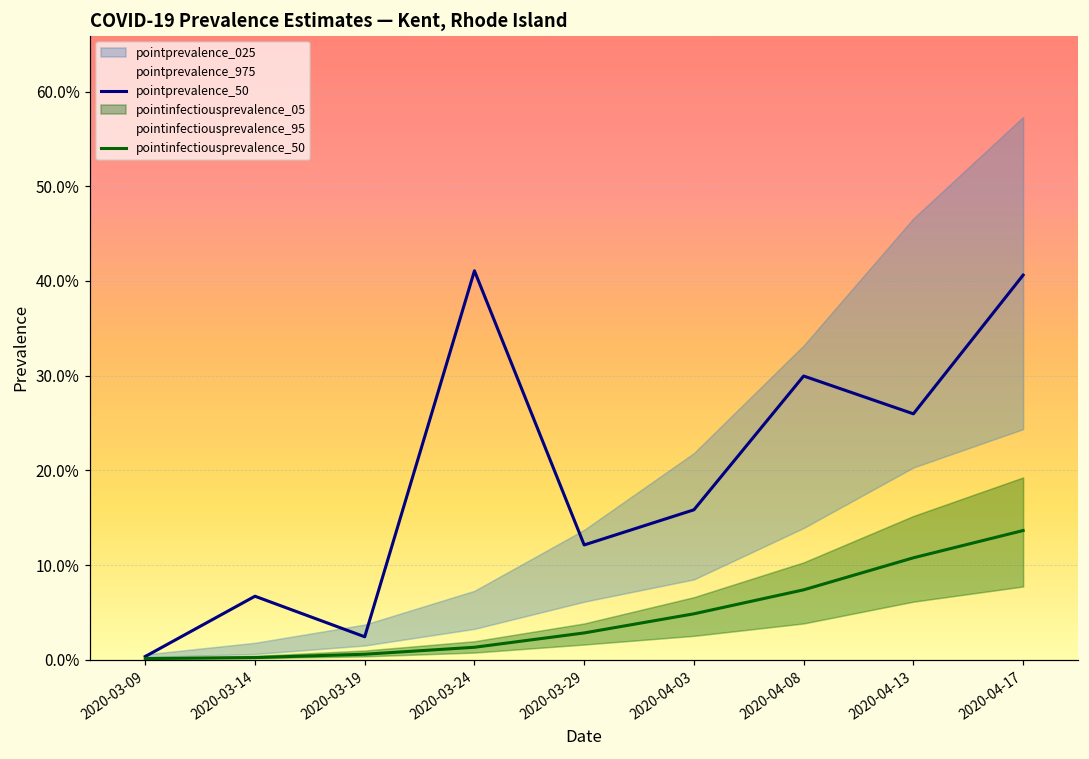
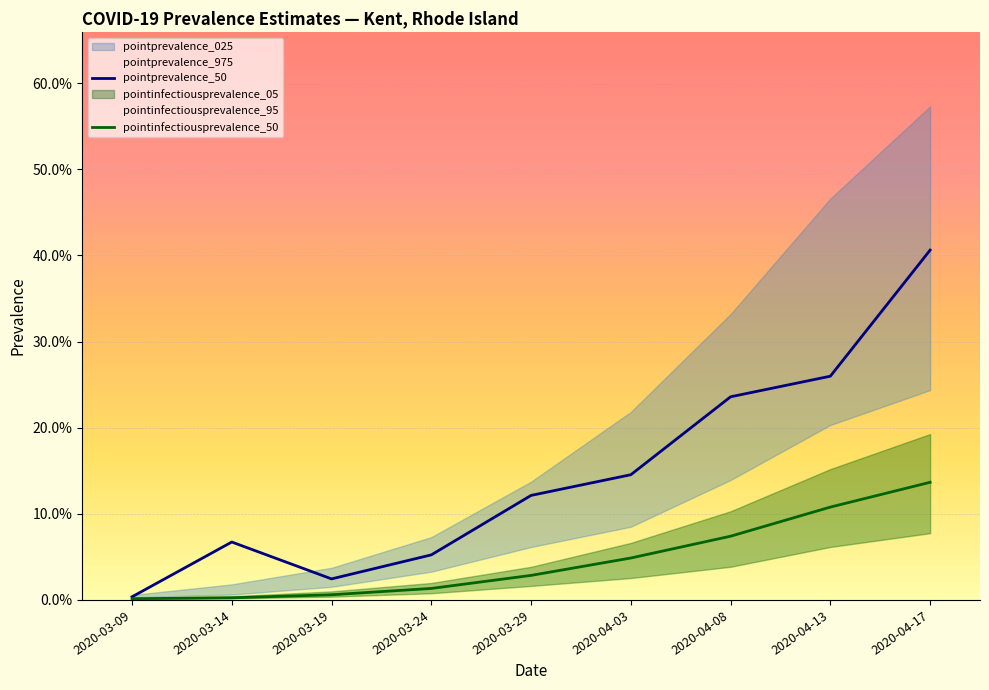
pointprevalence_50, 2020-03-24: 41% -> 5%
pointprevalence_50, 2020-04-03: 16% -> 15%
pointprevalence_50, 2020-04-08: 30% -> 24%
